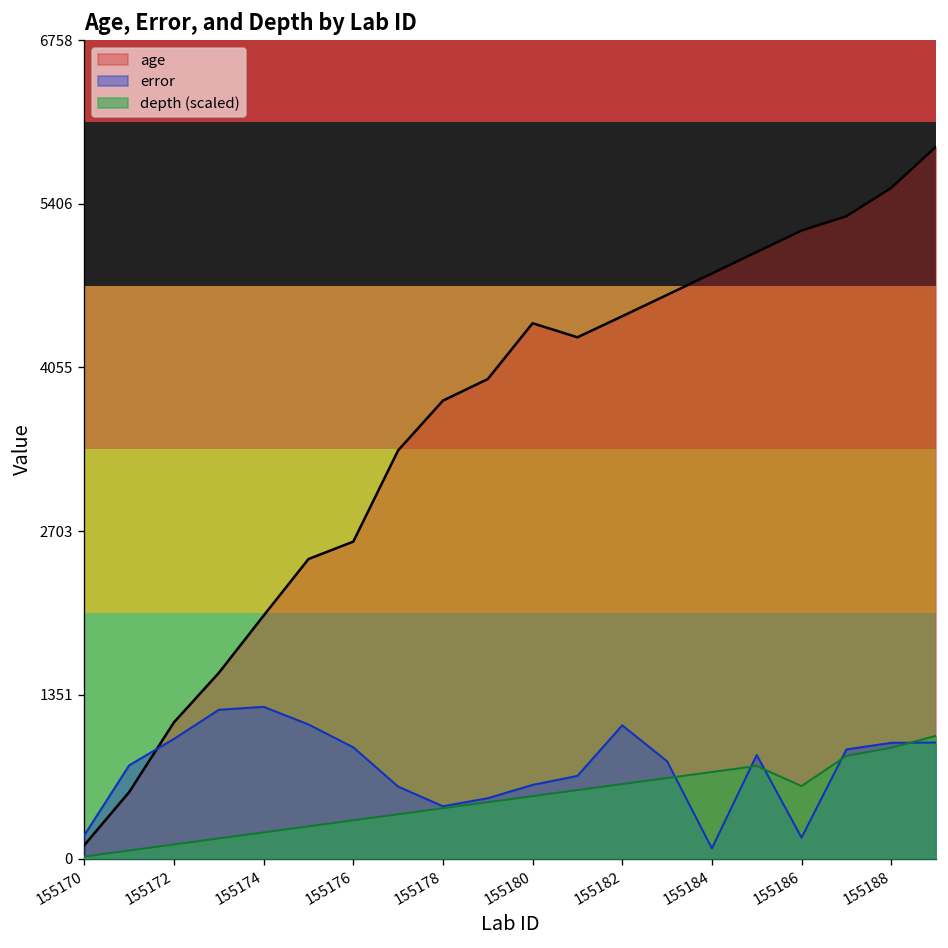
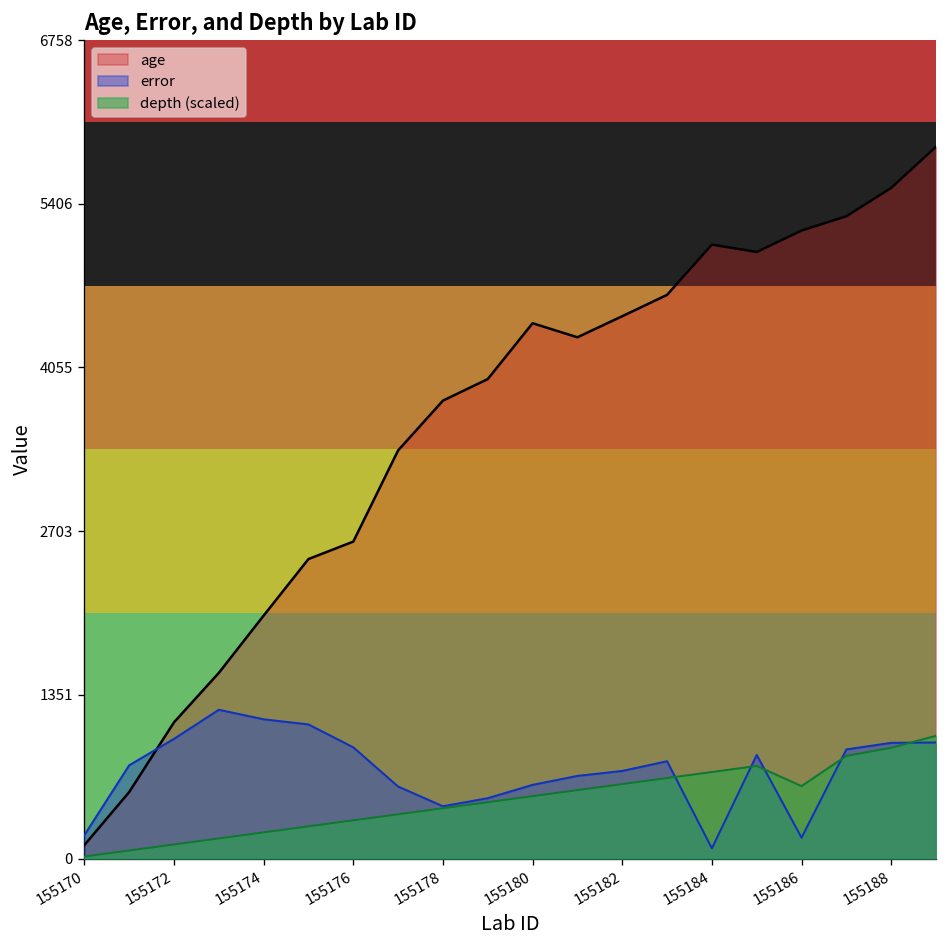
error, 155174: 1250 -> 1150
error, 155182: 1100 -> 720
age, 155184: 4830 -> 5070
